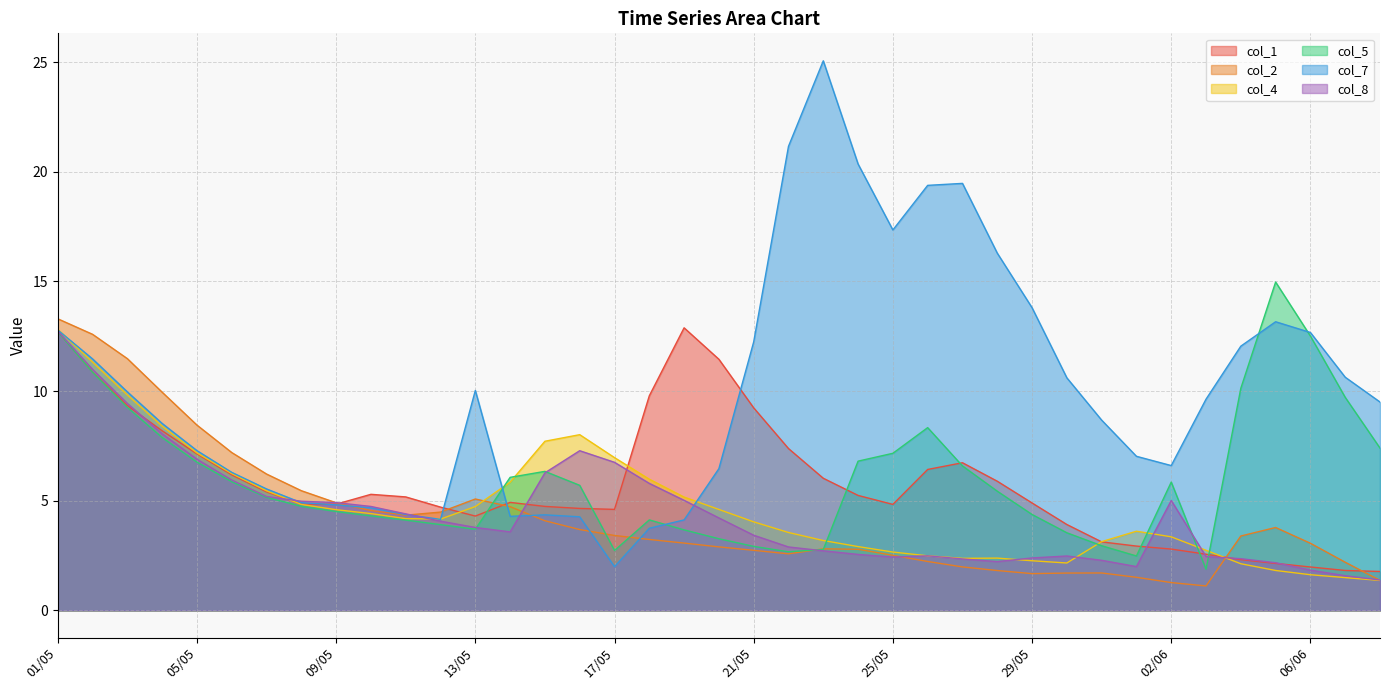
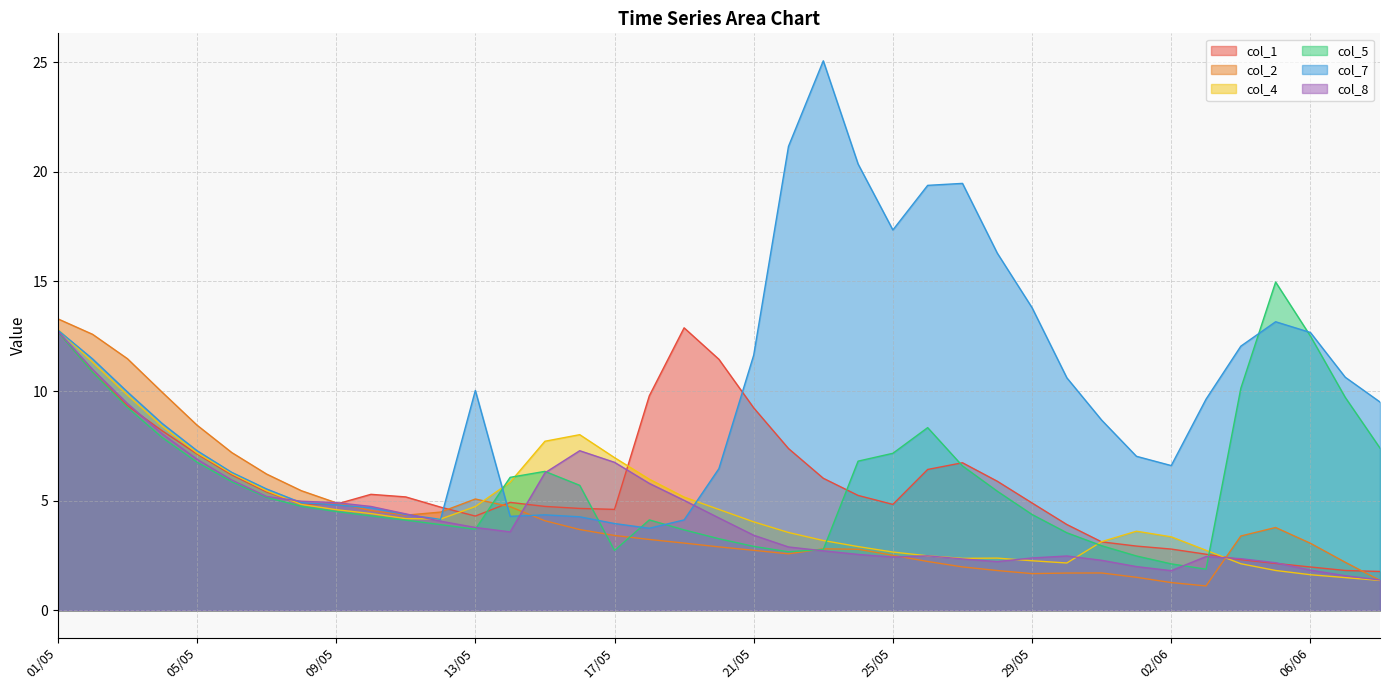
col_7, 17/05: 2.0 -> 4.0
col_7, 21/05: 12.2 -> 11.6
col_5, 02/06: 5.9 -> 2.1
col_8, 02/06: 5.0 -> 1.8
